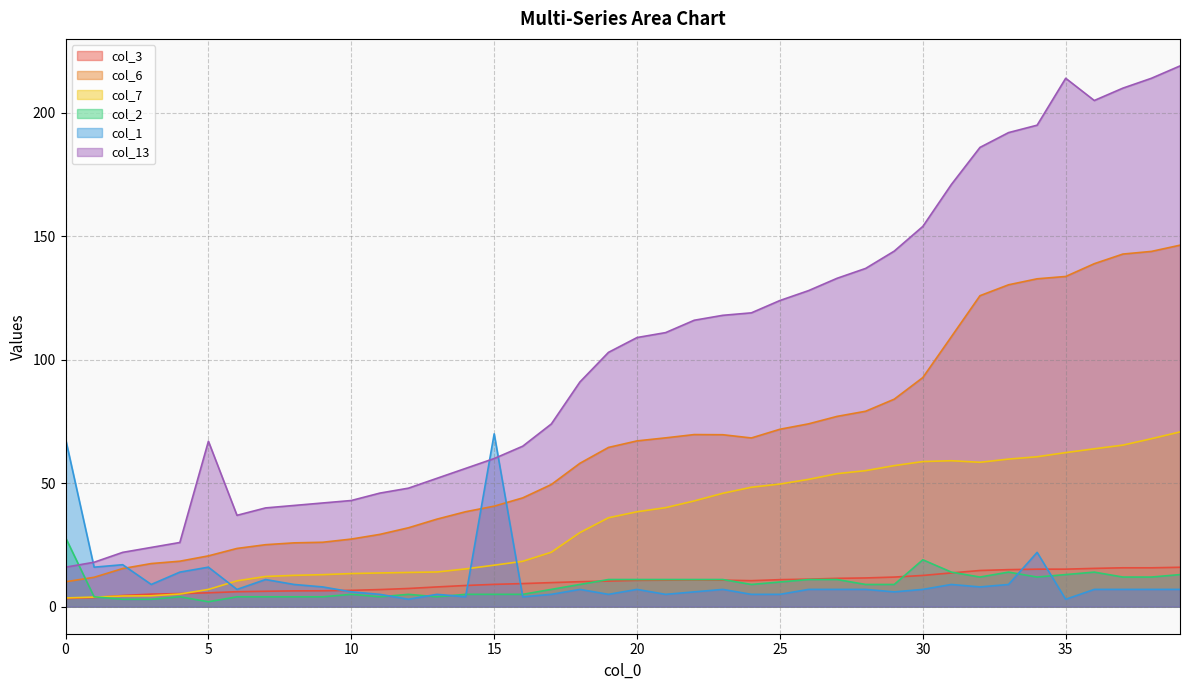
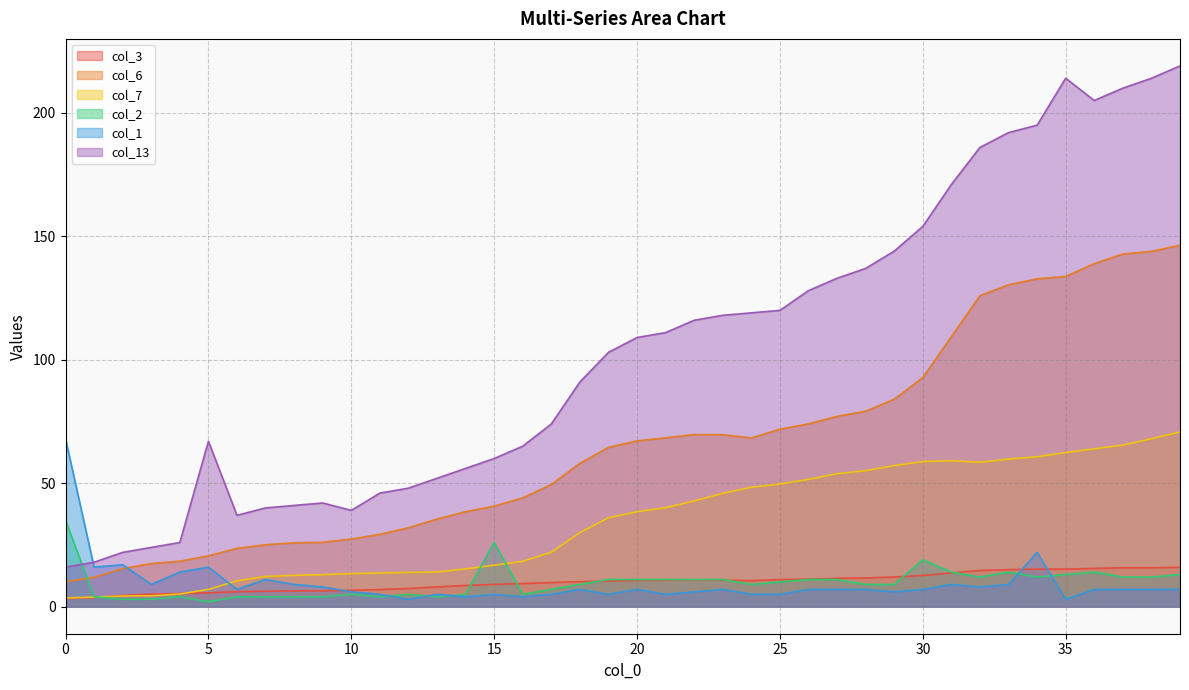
col_2, 0: 28 -> 35
col_13, 10: 43 -> 39
col_2, 15: 5 -> 26
col_1, 15: 70 -> 5
col_13, 25: 124 -> 120
